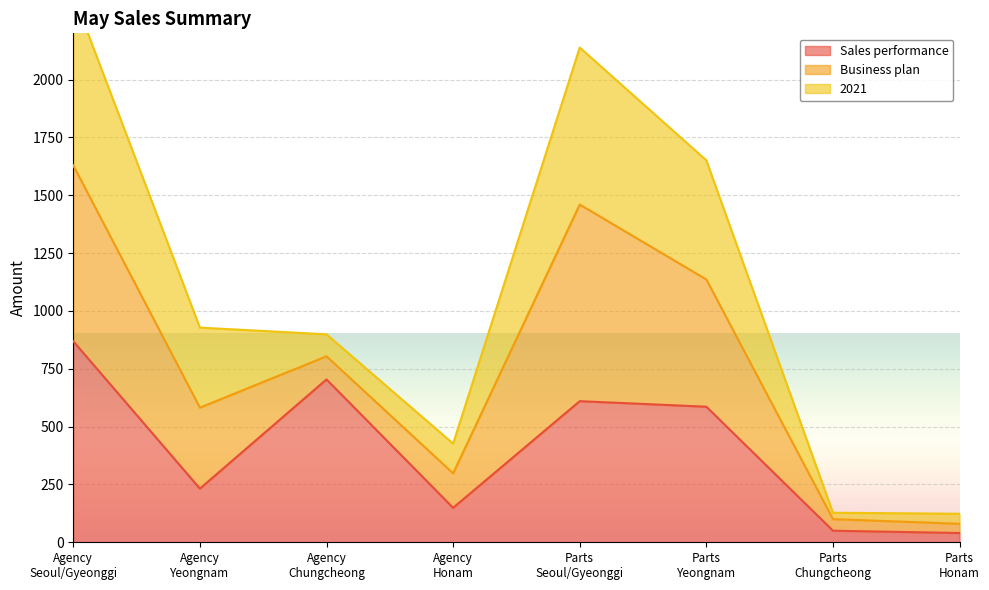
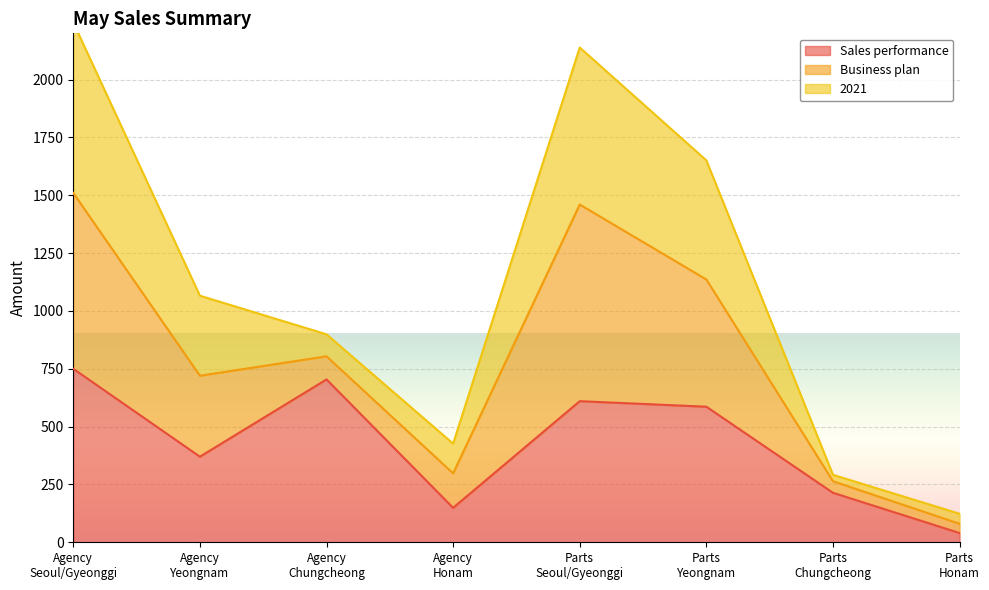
Sales performance, Agency Seoul/Gyeonggi: 870 -> 750
Sales performance, Agency Yeongnam: 230 -> 370
Sales performance, Parts Chungcheong: 50 -> 210
